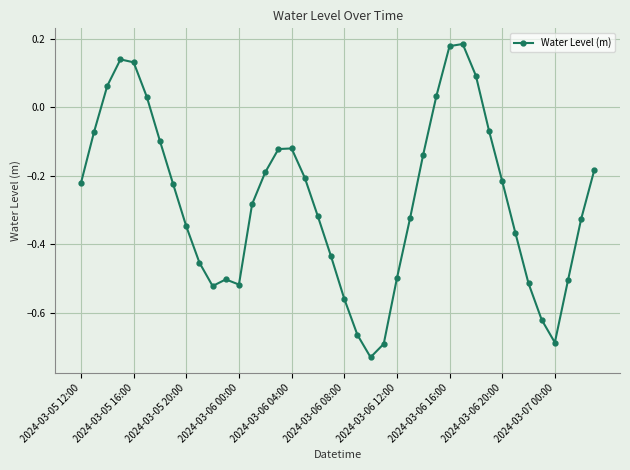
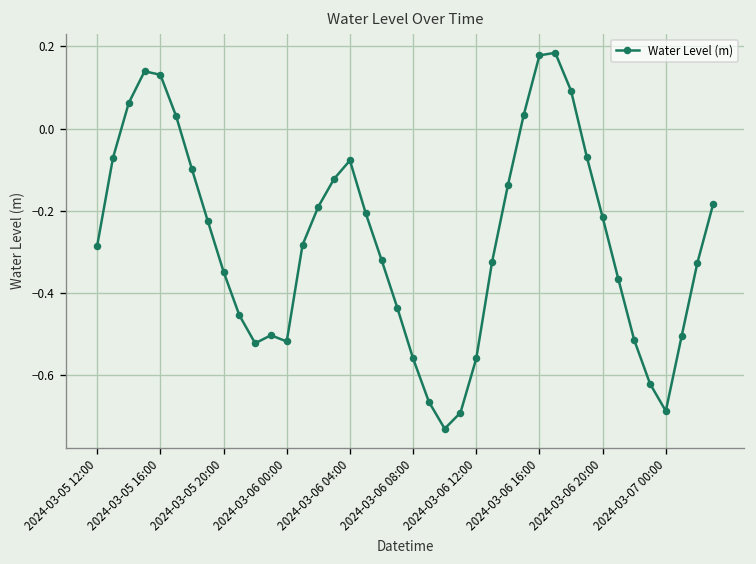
2024-03-05 12:00: -0.22 -> -0.28
2024-03-06 04:00: -0.12 -> -0.08
2024-03-06 12:00: -0.50 -> -0.56
